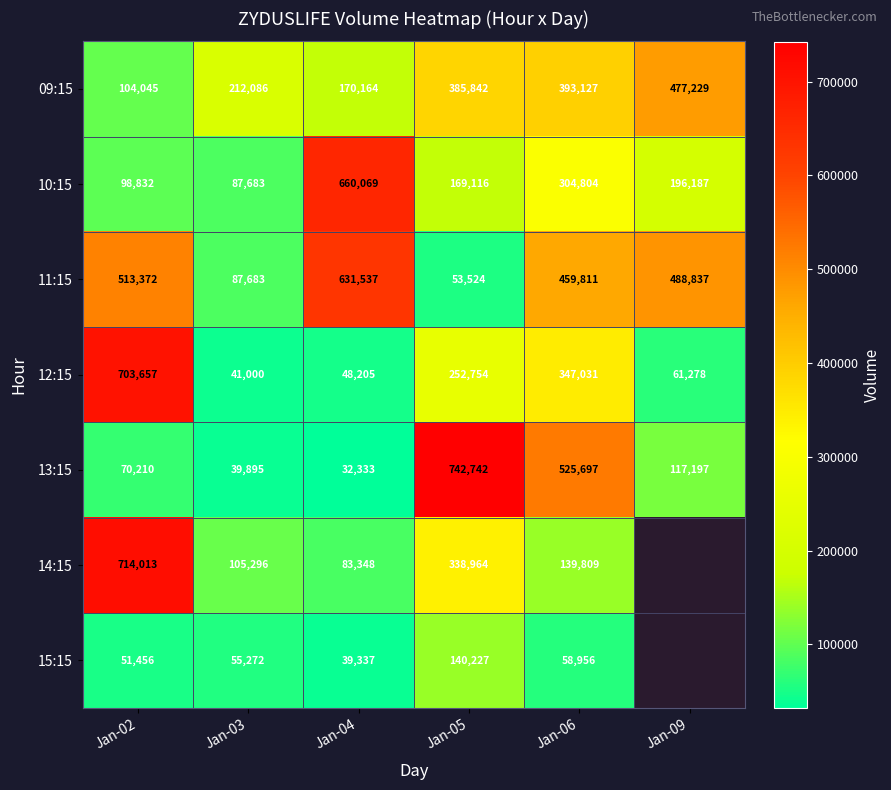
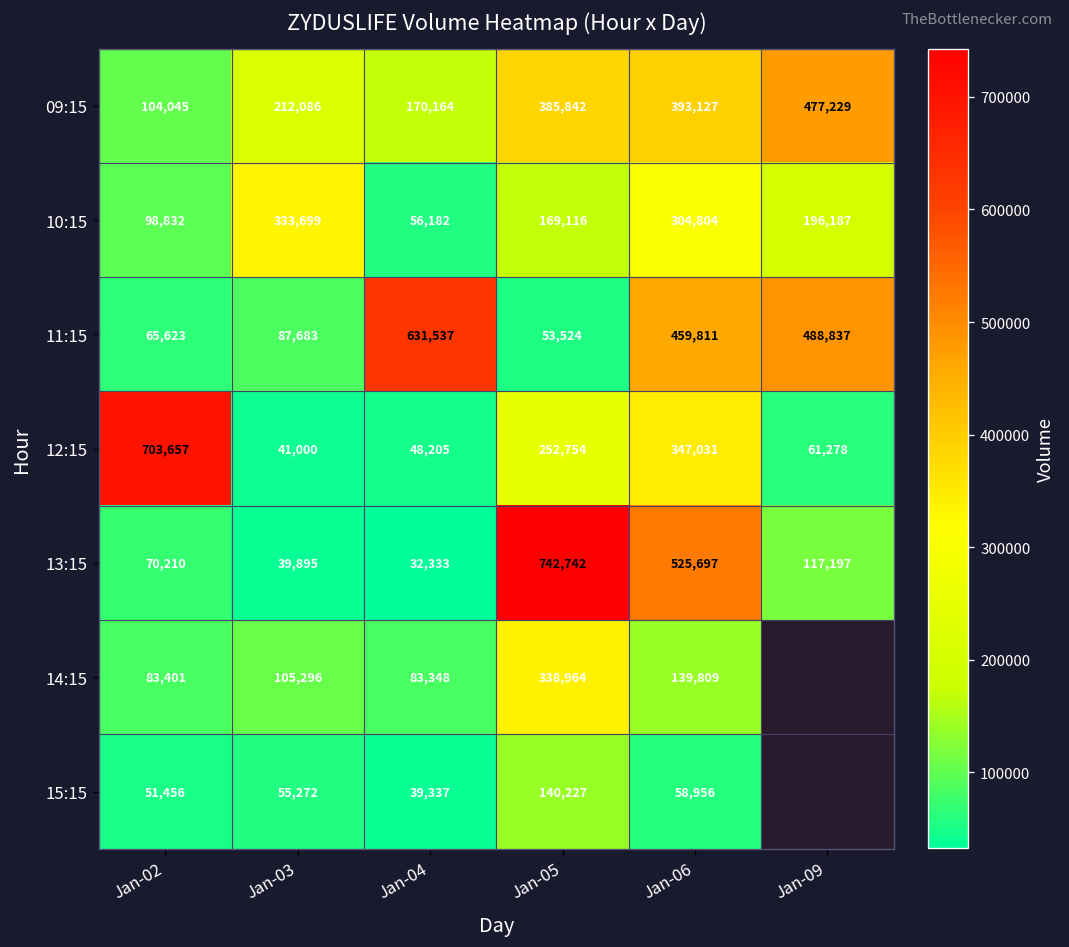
10:15, Jan-03: 87,683 -> 333,699
10:15, Jan-04: 660,069 -> 56,182
11:15, Jan-02: 513,372 -> 65,623
14:15, Jan-02: 714,013 -> 83,401
